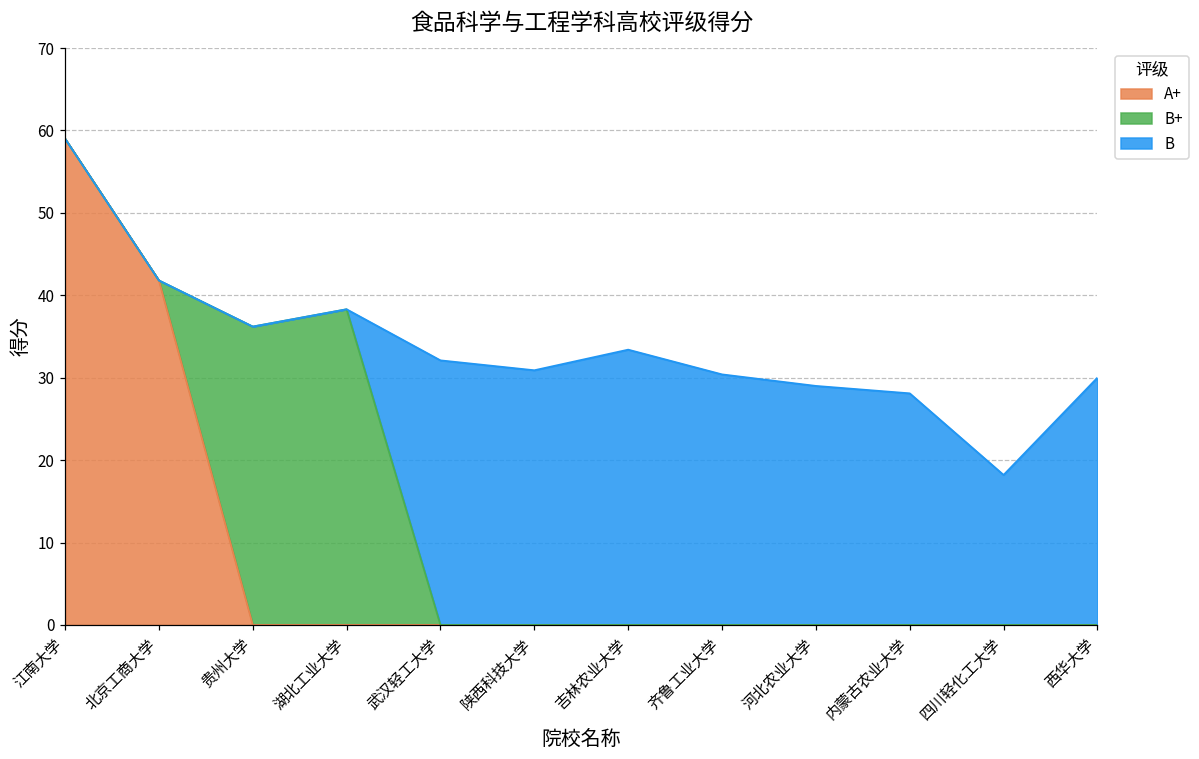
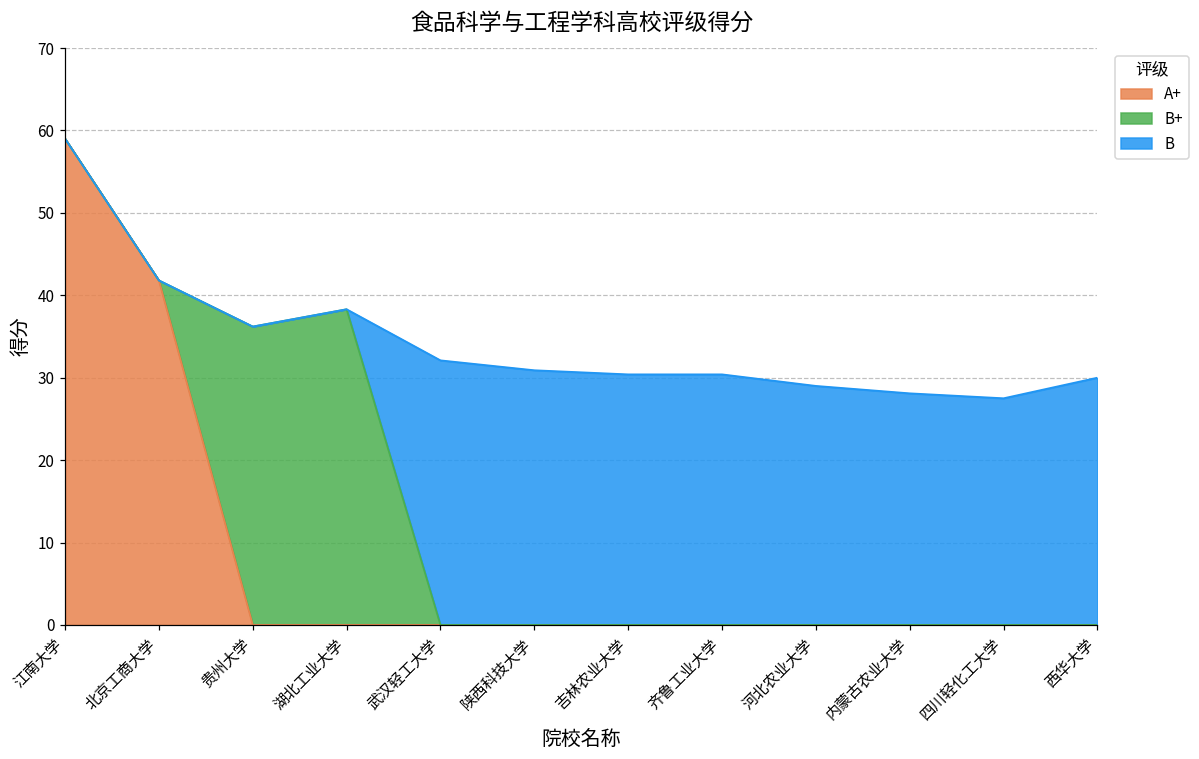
B, 吉林农业大学: 33 -> 30
B, 四川轻化工大学: 18 -> 28
